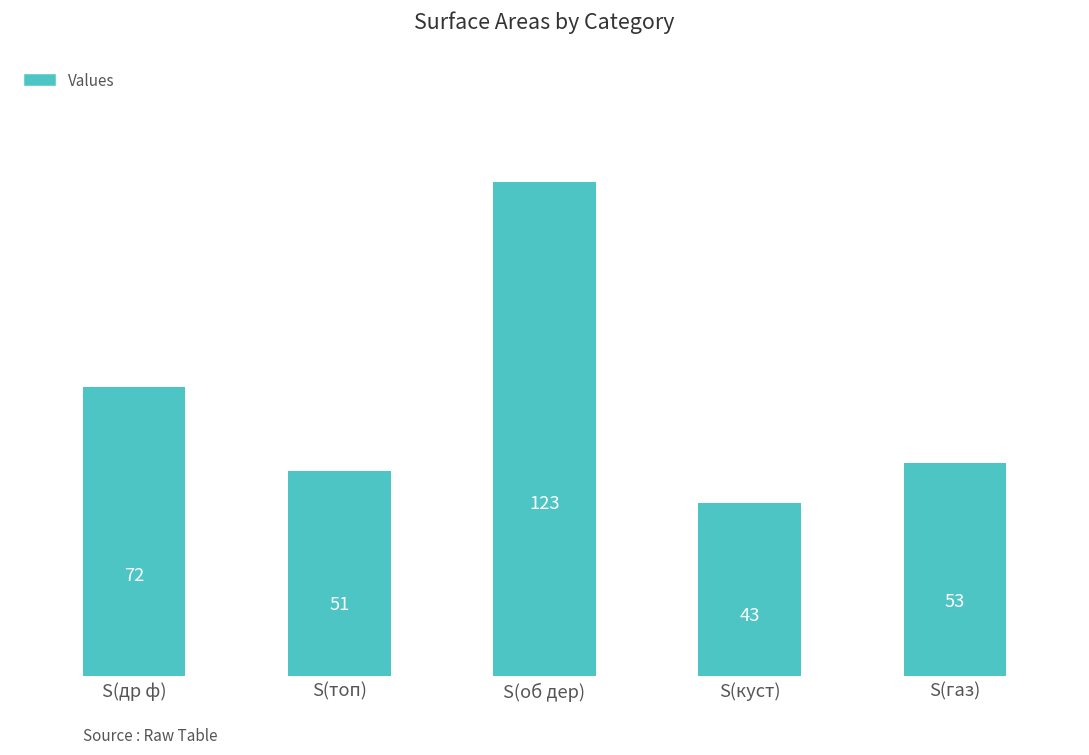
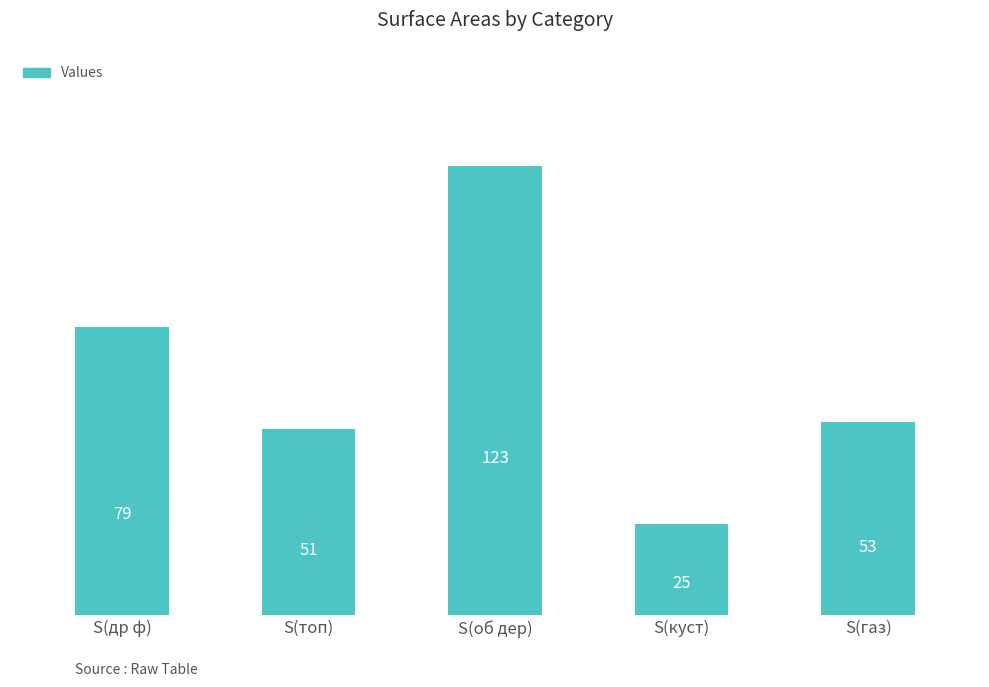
S(др ф): 72 -> 79
S(куст): 43 -> 25
